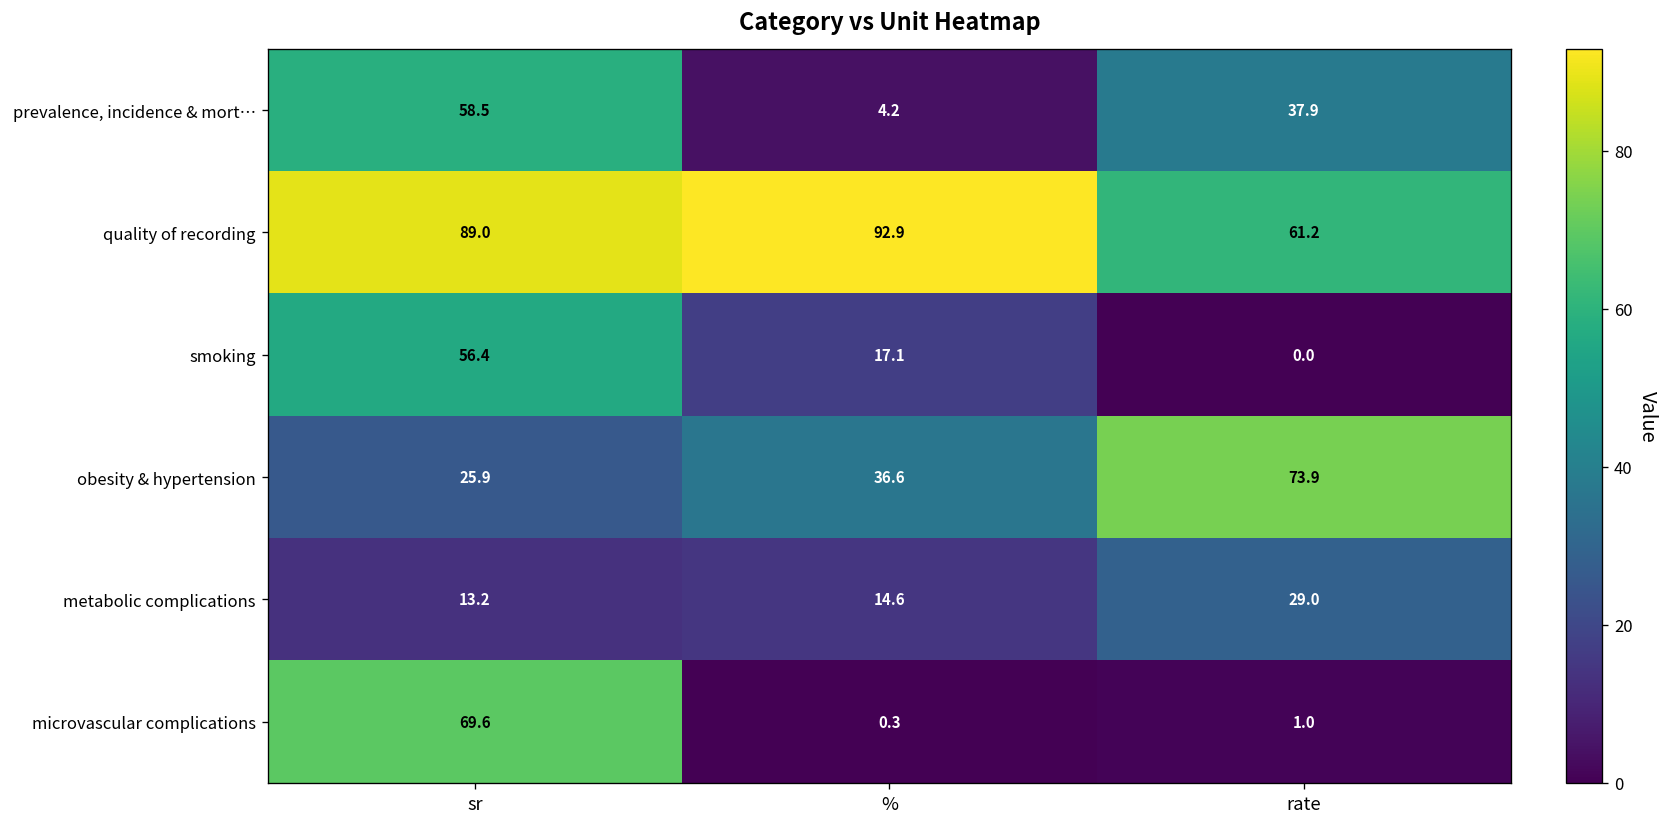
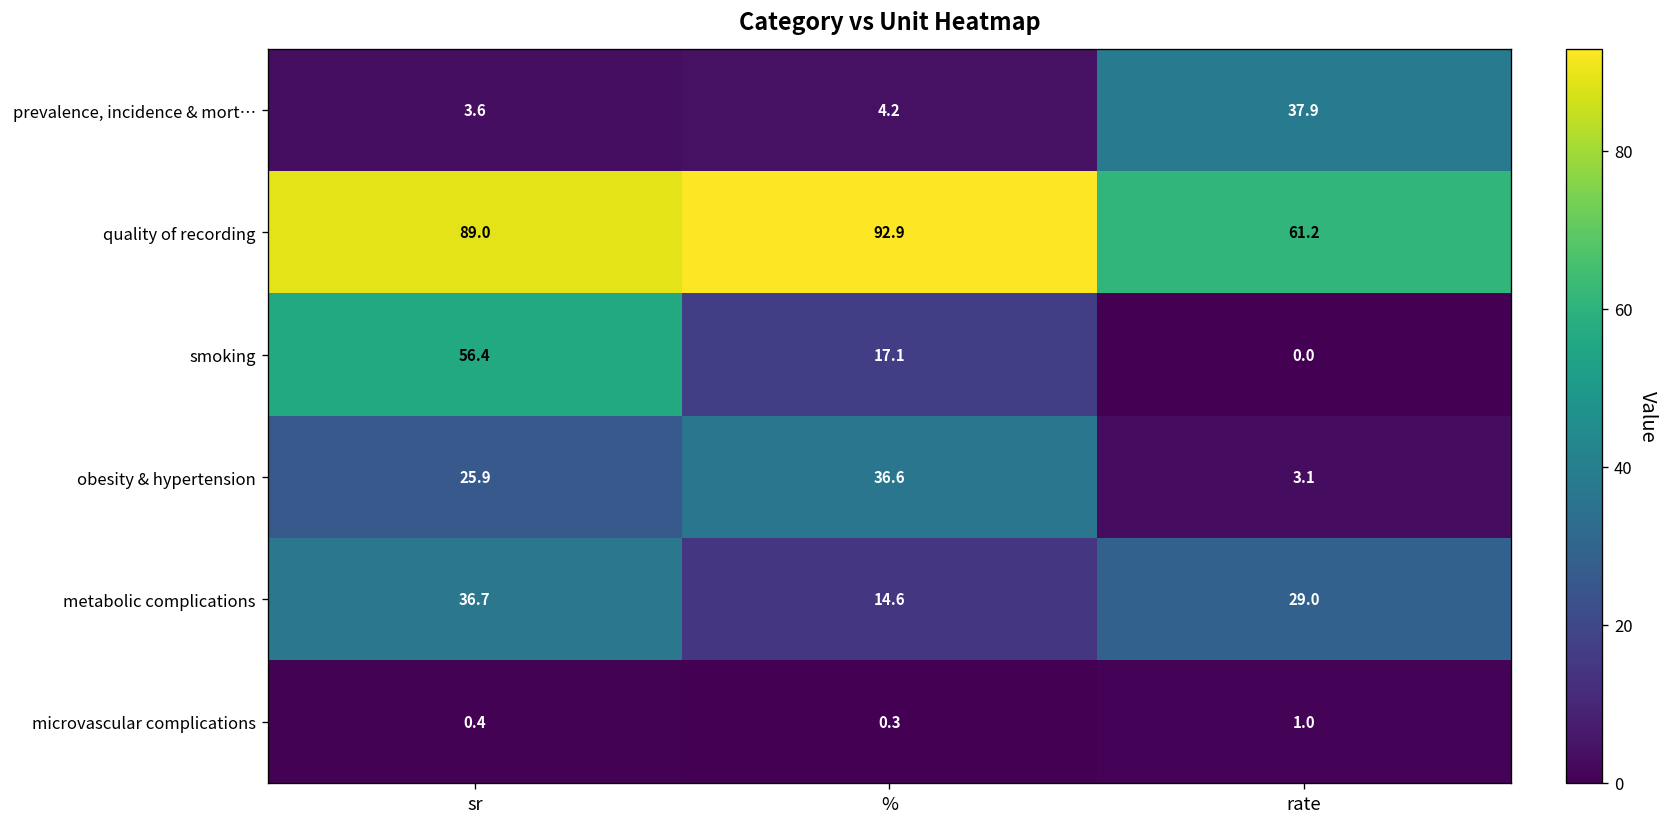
prevalence, incidence & mort…, sr: 58.5 -> 3.6
obesity & hypertension, rate: 73.9 -> 3.1
metabolic complications, sr: 13.2 -> 36.7
microvascular complications, sr: 69.6 -> 0.4
